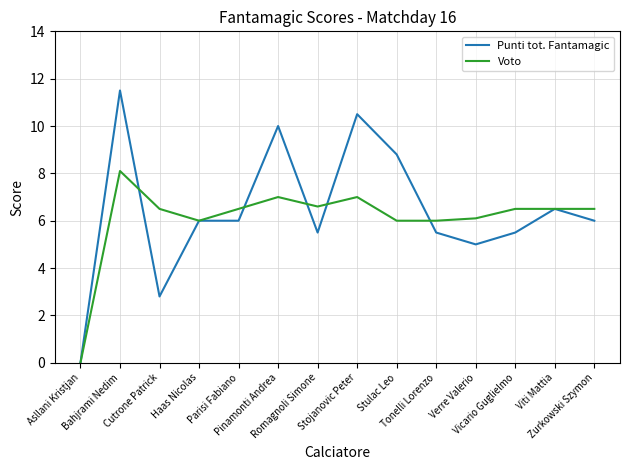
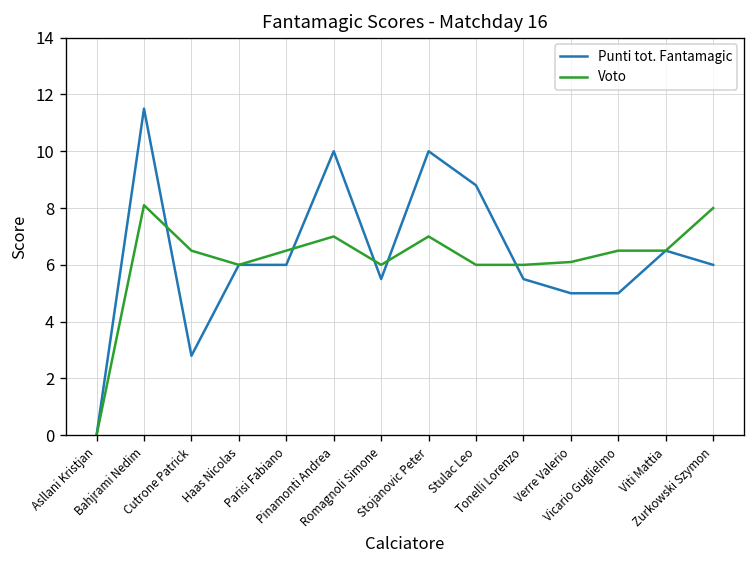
Voto, Romagnoli Simone: 6.6 -> 6.0
Punti tot. Fantamagic, Stojanovic Peter: 10.5 -> 10.0
Punti tot. Fantamagic, Vicario Guglielmo: 5.5 -> 5.0
Voto, Zurkowski Szymon: 6.5 -> 8.0
